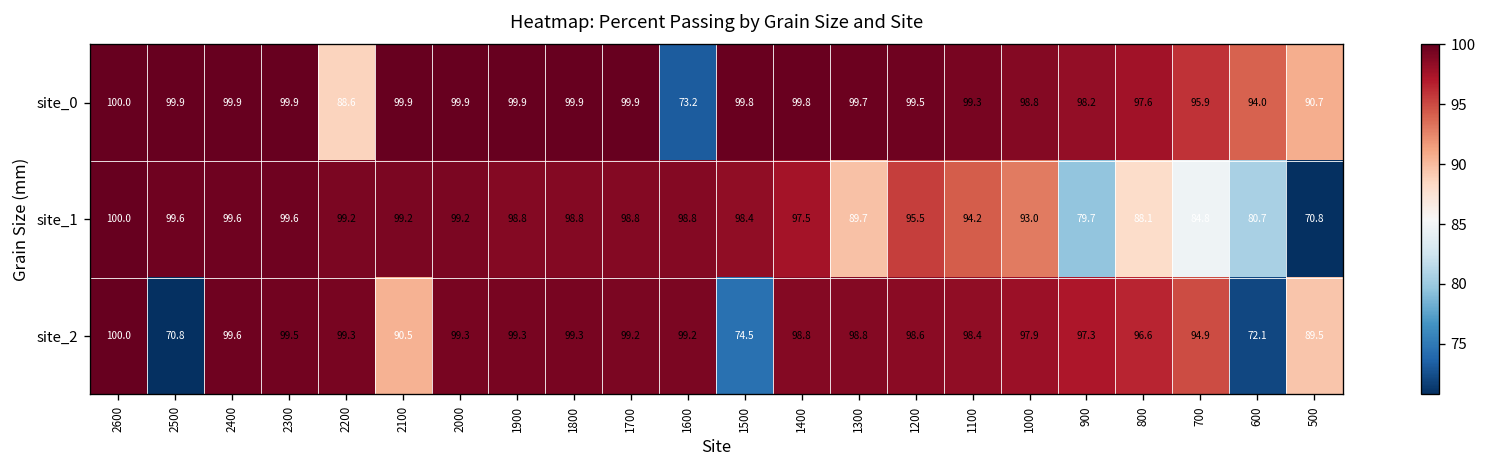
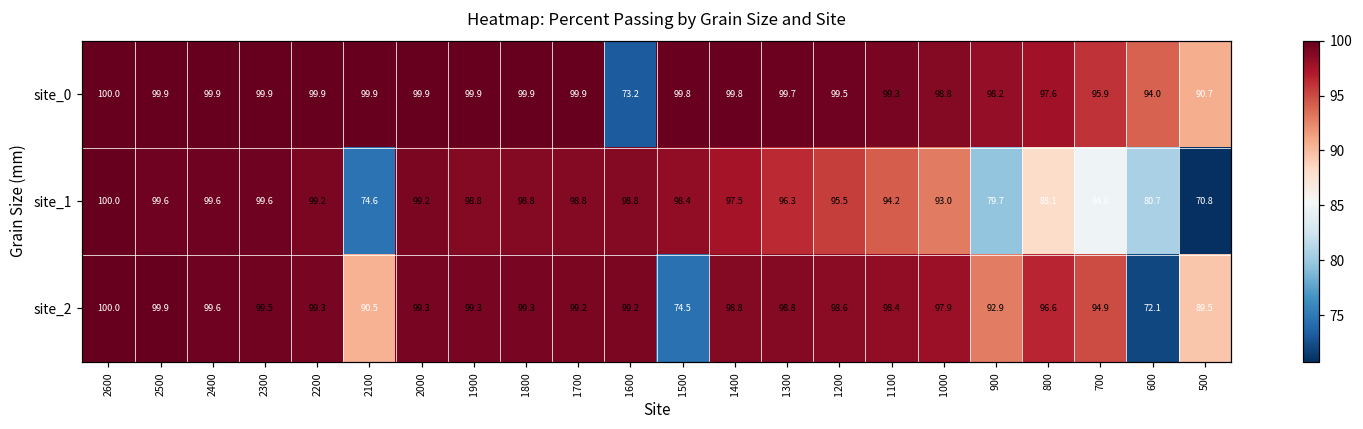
site_0, 2200: 88.6 -> 99.9
site_1, 2100: 99.2 -> 74.6
site_1, 1300: 89.7 -> 96.3
site_2, 2500: 70.8 -> 99.9
site_2, 900: 97.3 -> 92.9
